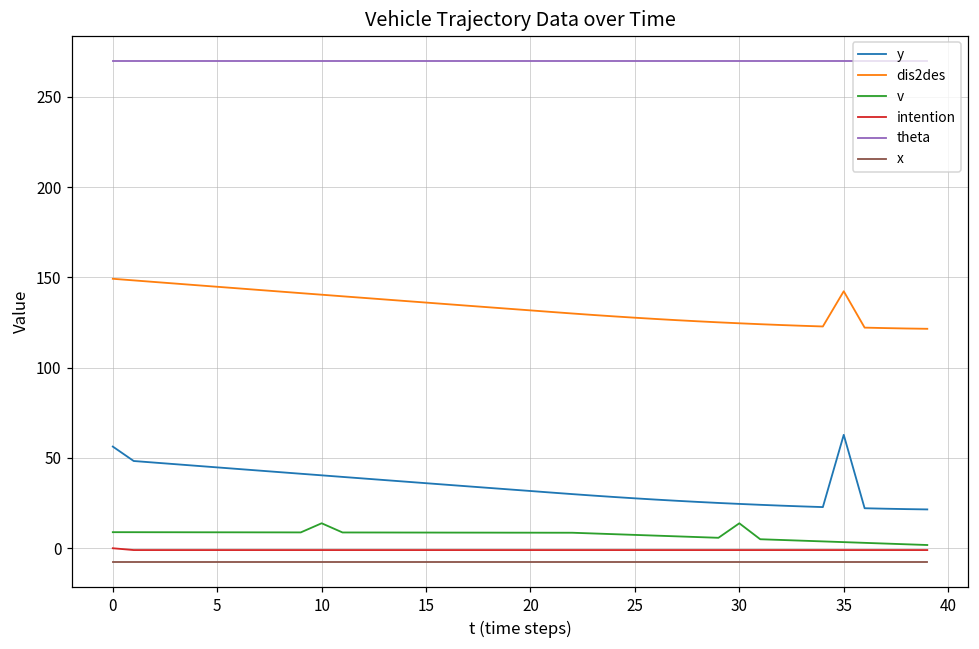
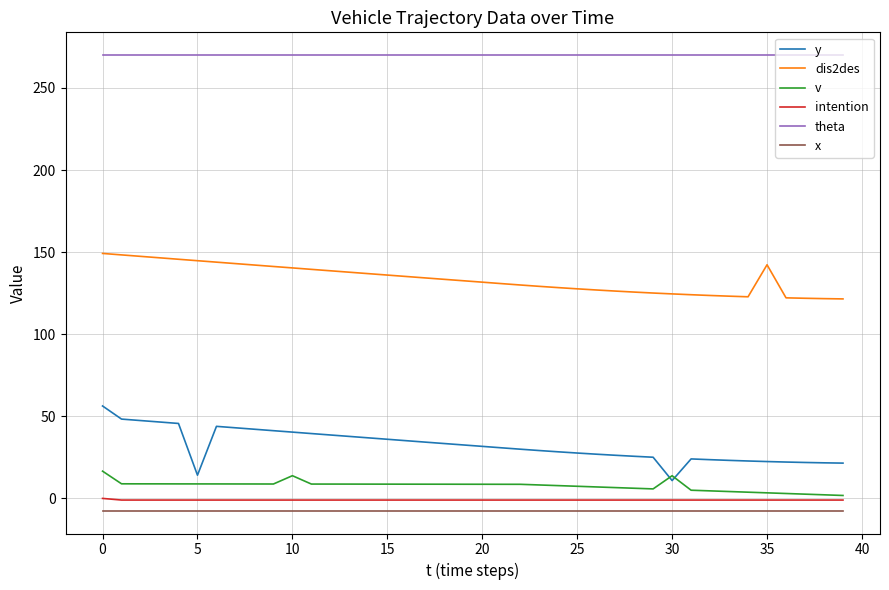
v, 0: 9 -> 17
y, 5: 45 -> 14
y, 30: 25 -> 11
y, 35: 63 -> 22
